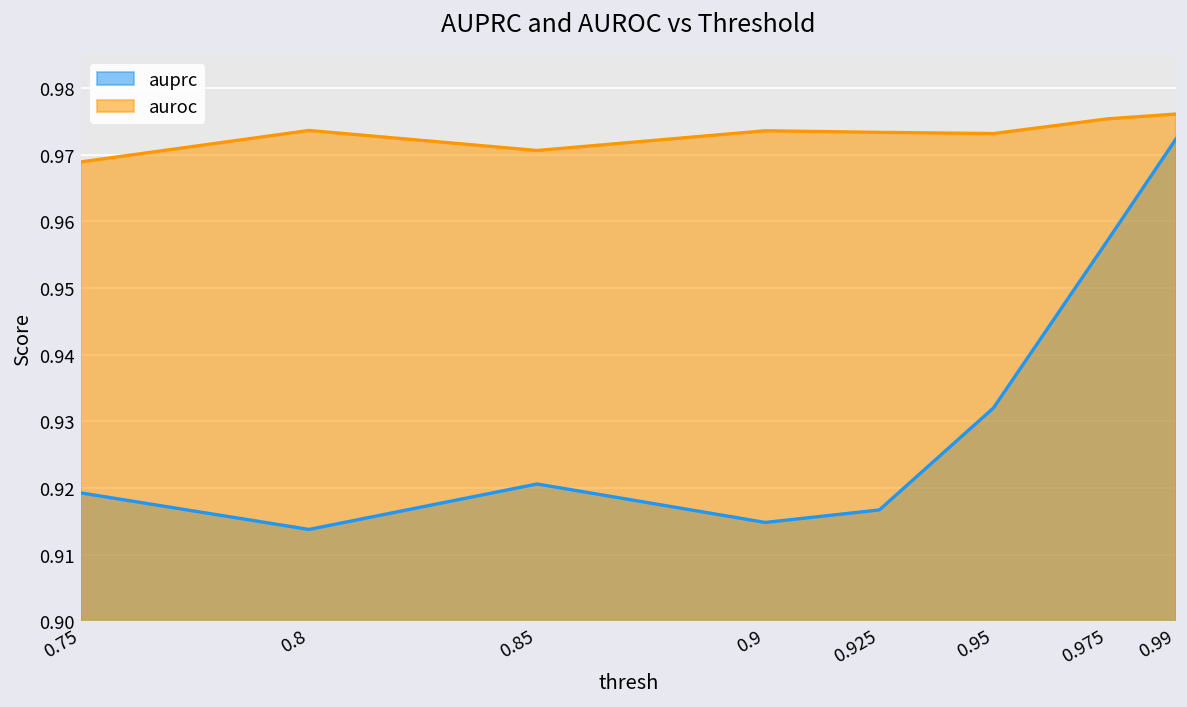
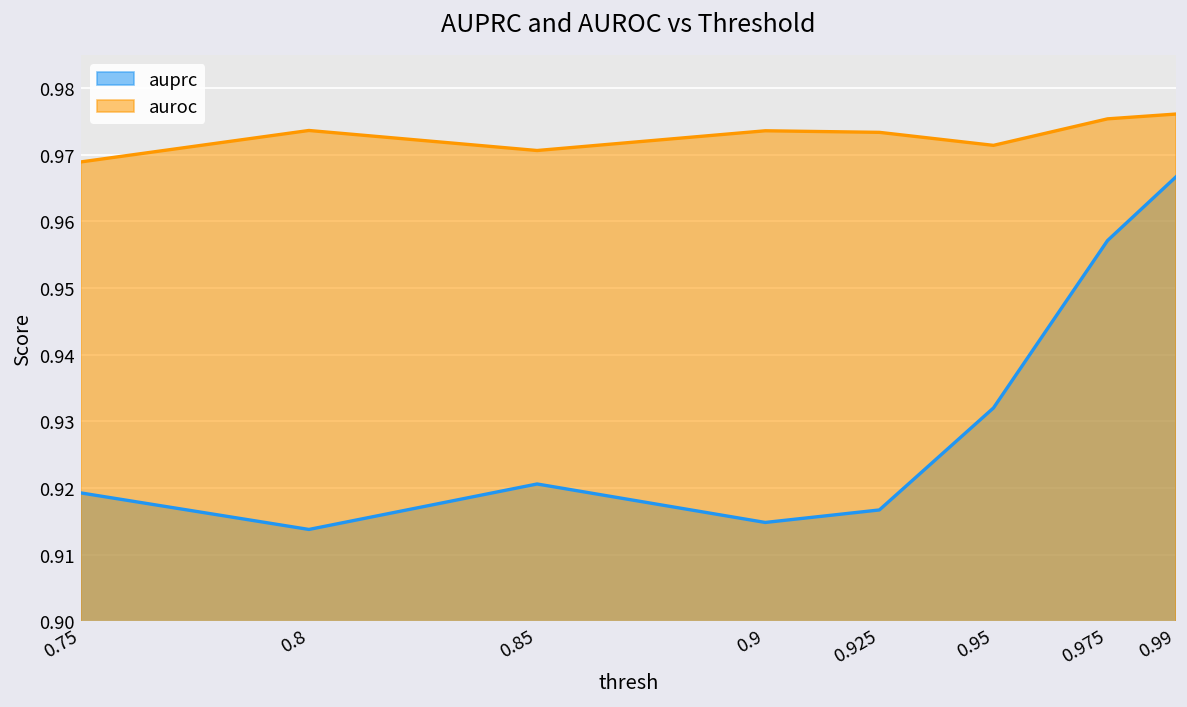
auroc, 0.95: 0.973 -> 0.971
auprc, 0.99: 0.972 -> 0.967
